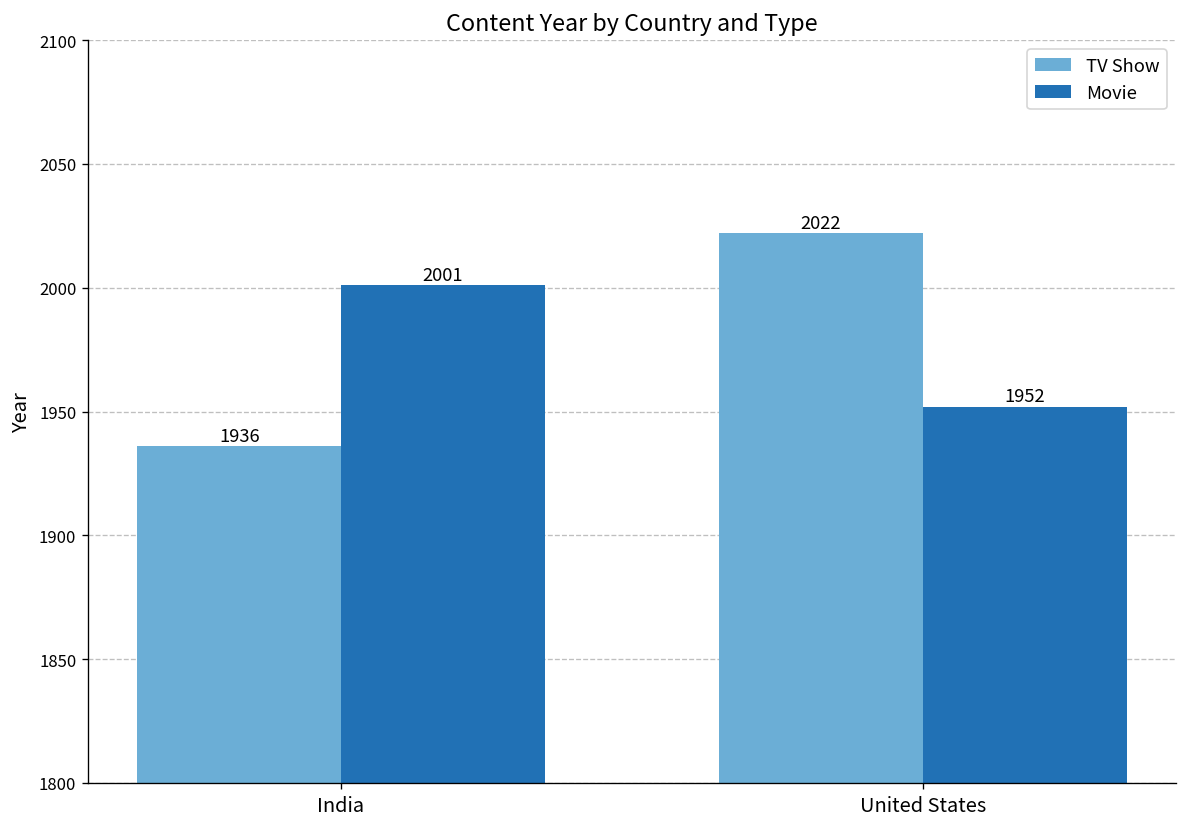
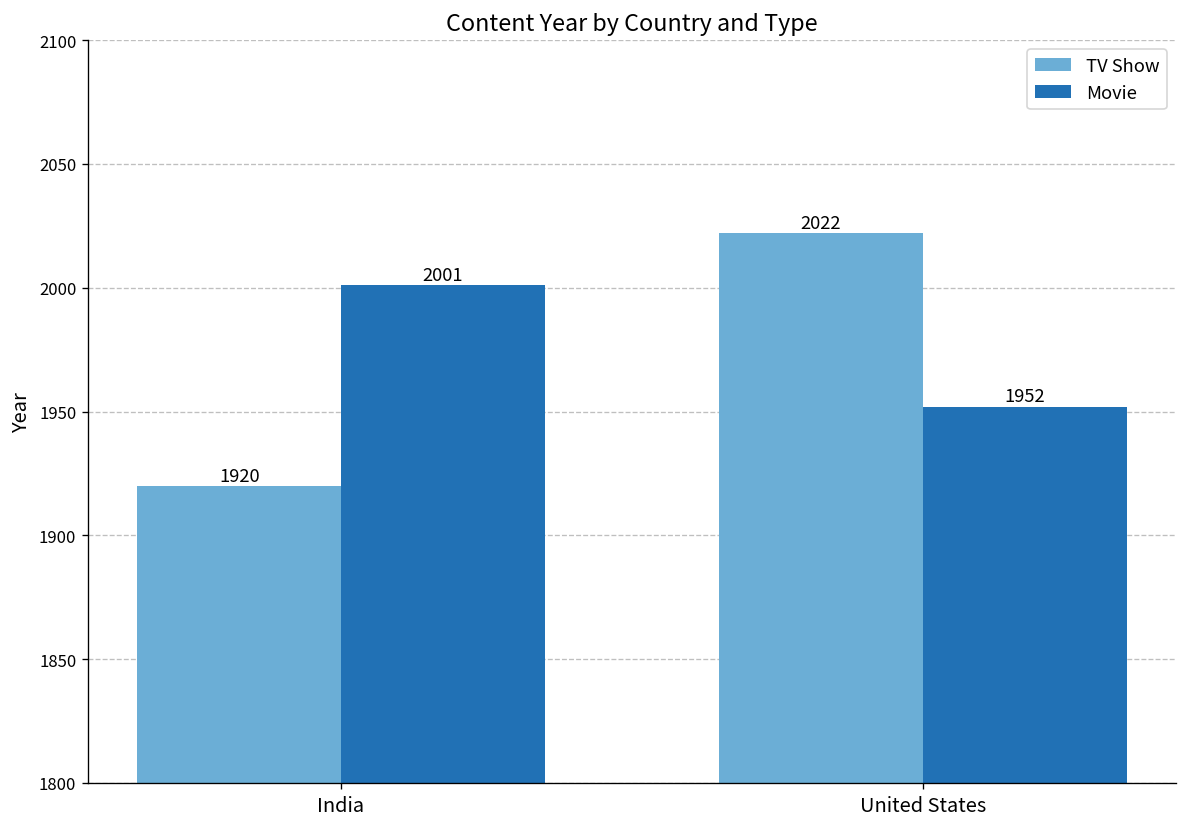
TV Show, India: 1936 -> 1920
